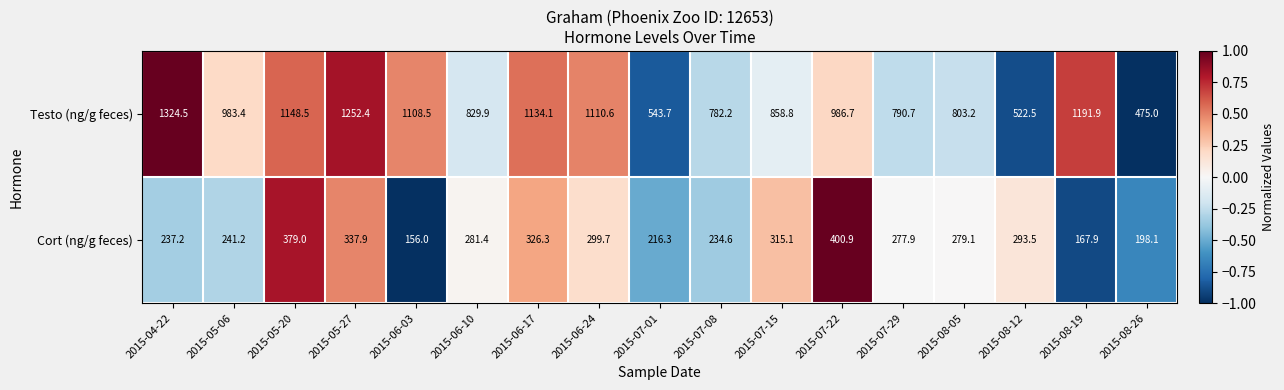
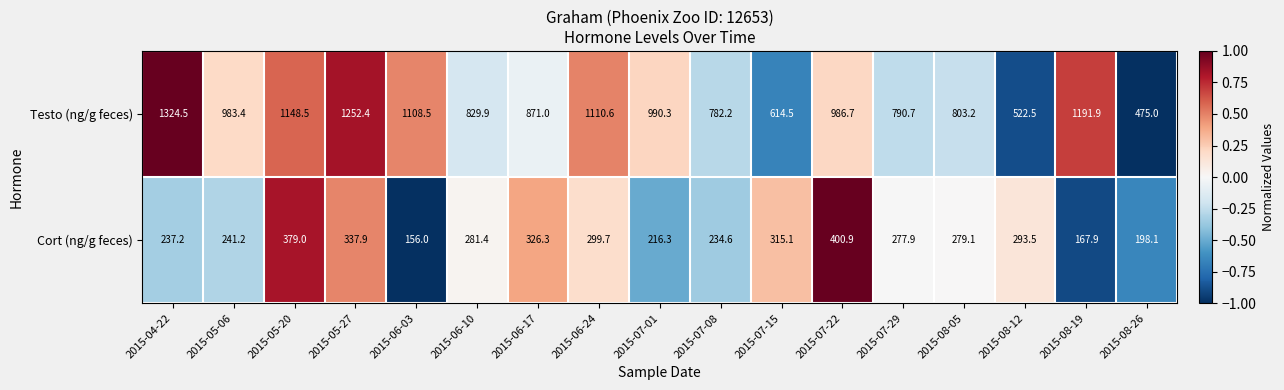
Testo (ng/g feces), 2015-06-17: 1134.1 -> 871.0
Testo (ng/g feces), 2015-07-01: 543.7 -> 990.3
Testo (ng/g feces), 2015-07-15: 858.8 -> 614.5
